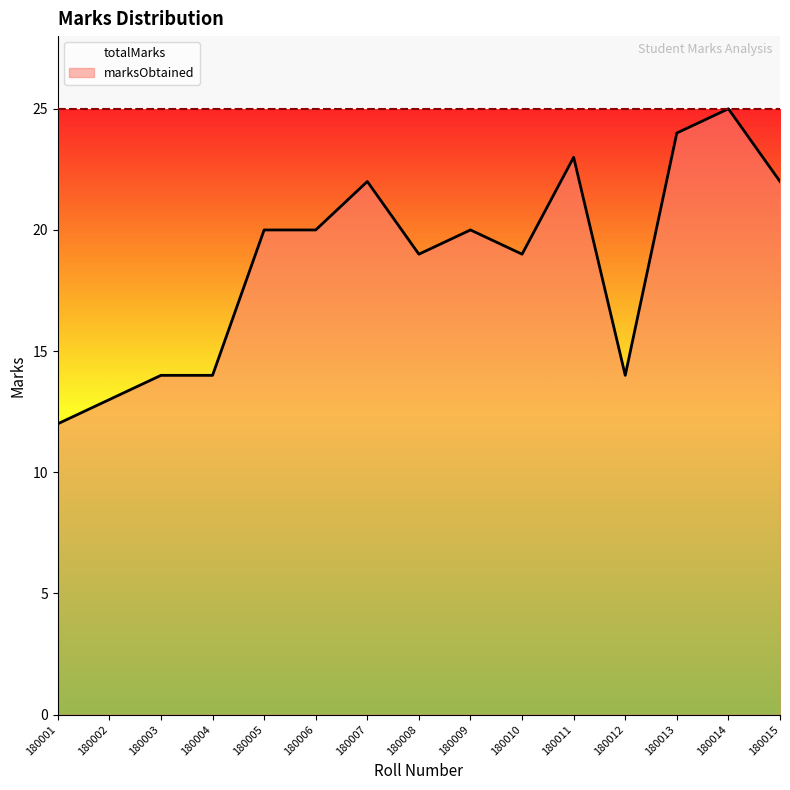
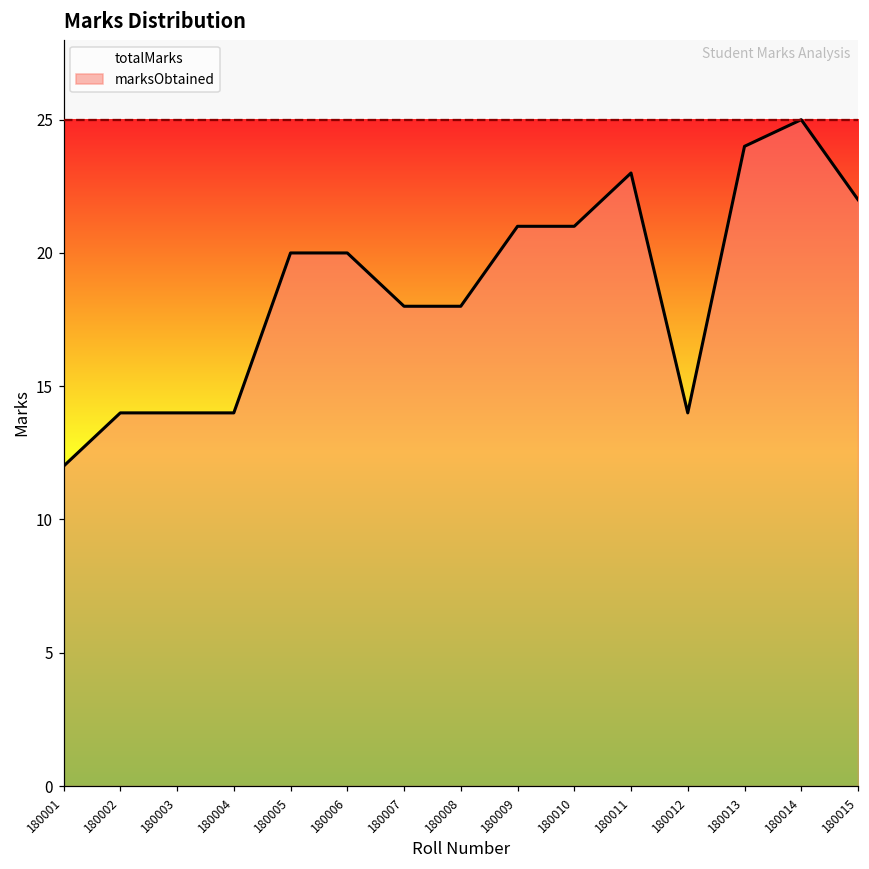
marksObtained, 180002: 13 -> 14
marksObtained, 180007: 22 -> 18
marksObtained, 180008: 19 -> 18
marksObtained, 180009: 20 -> 21
marksObtained, 180010: 19 -> 21
